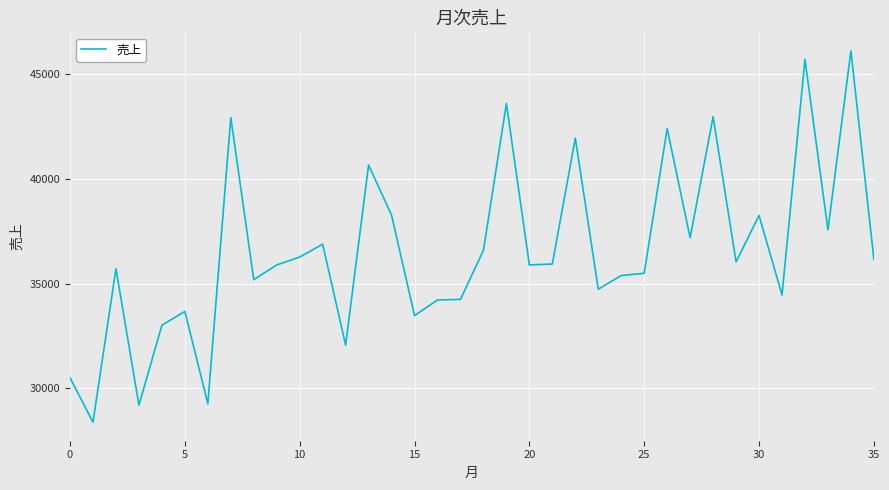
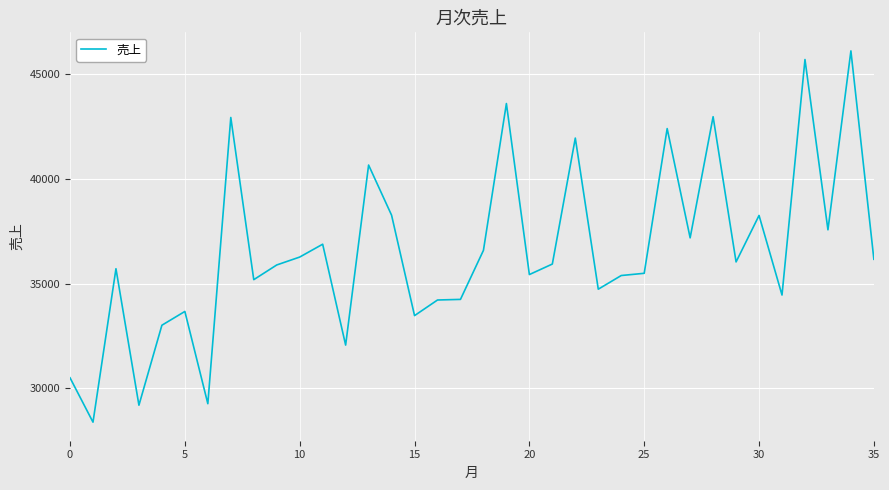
20: 35900 -> 35400
